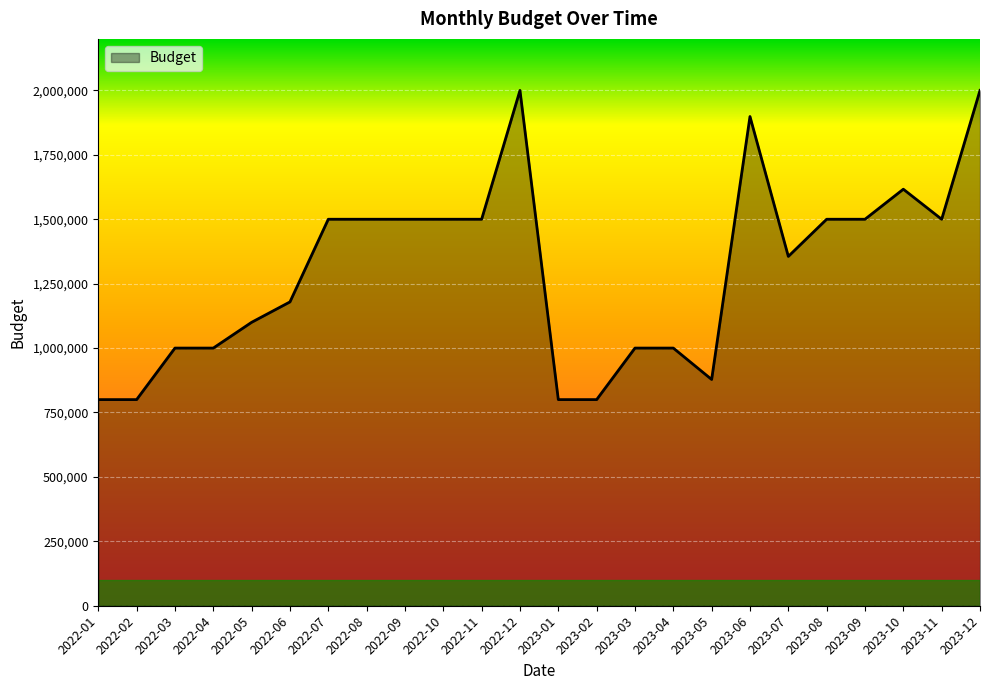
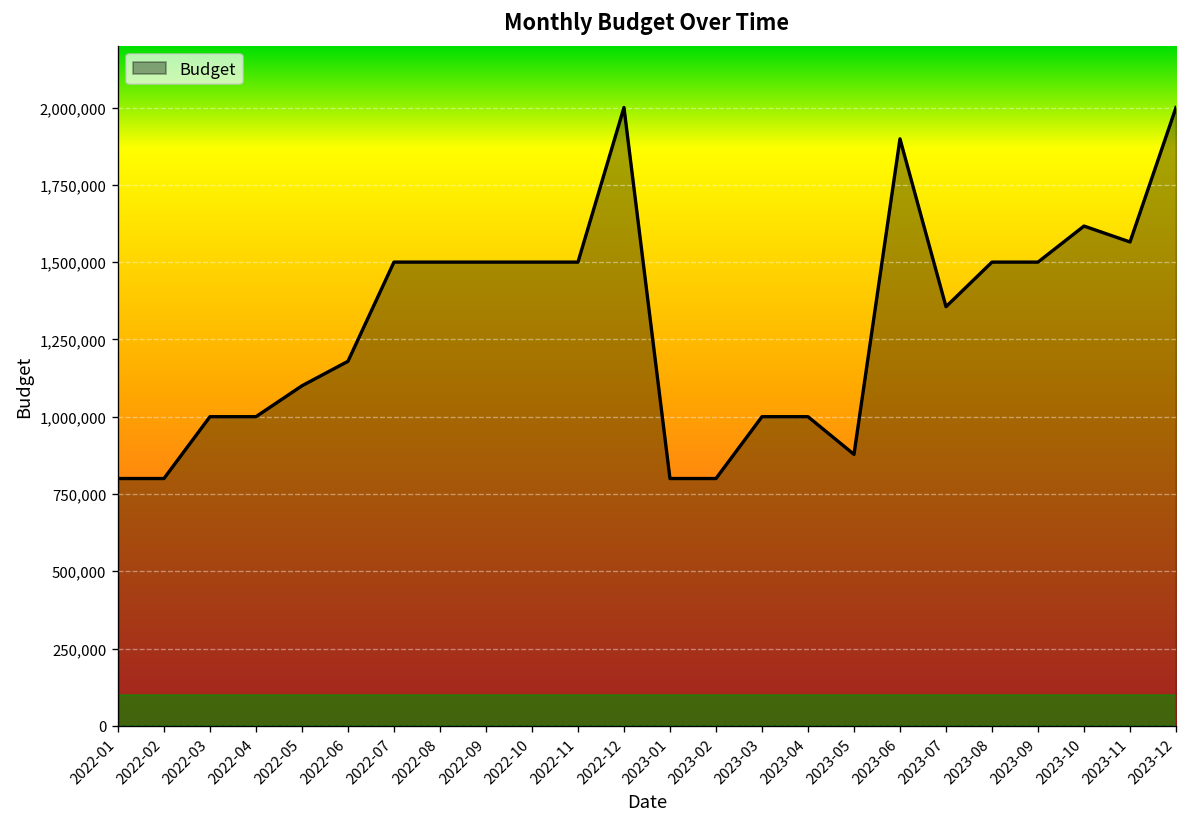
2023-11: 1,500,000 -> 1,570,000
